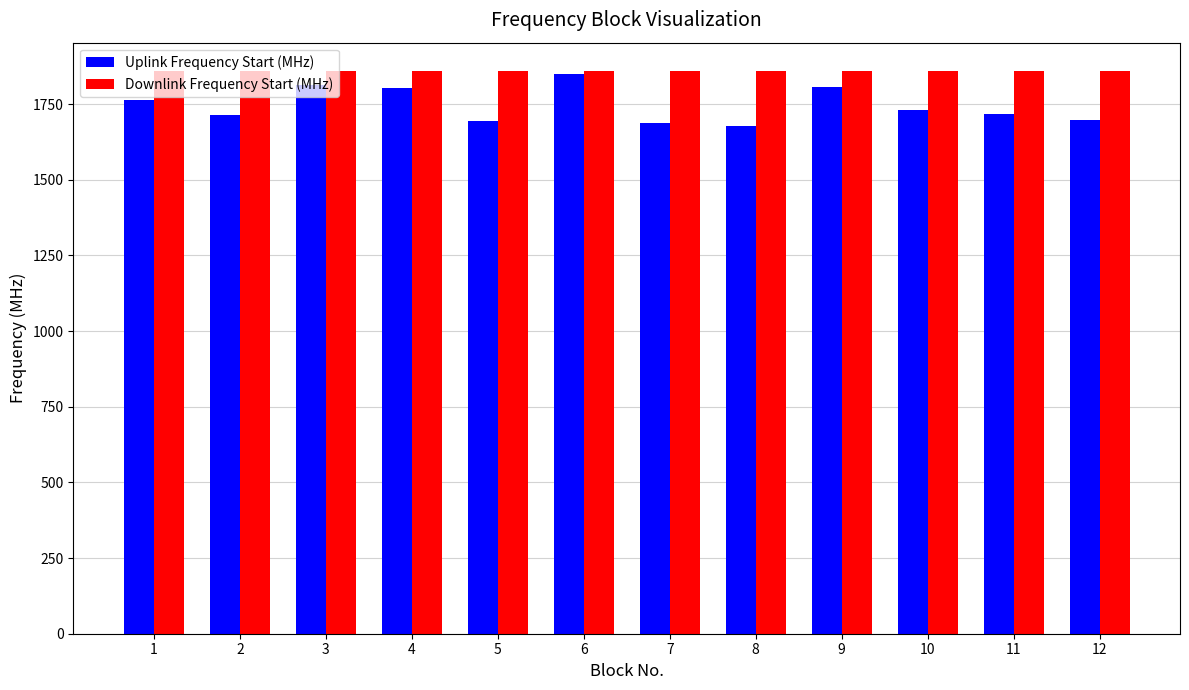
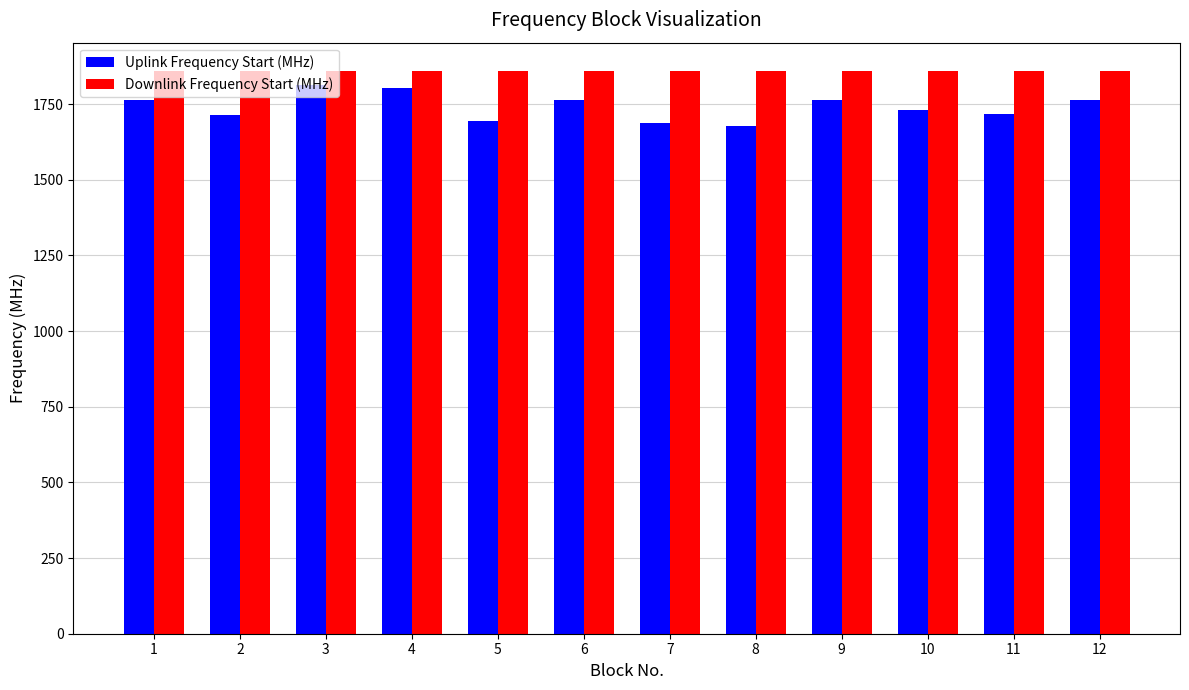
Uplink Frequency Start (MHz), 6: 1850 -> 1760
Uplink Frequency Start (MHz), 9: 1810 -> 1760
Uplink Frequency Start (MHz), 12: 1700 -> 1760
